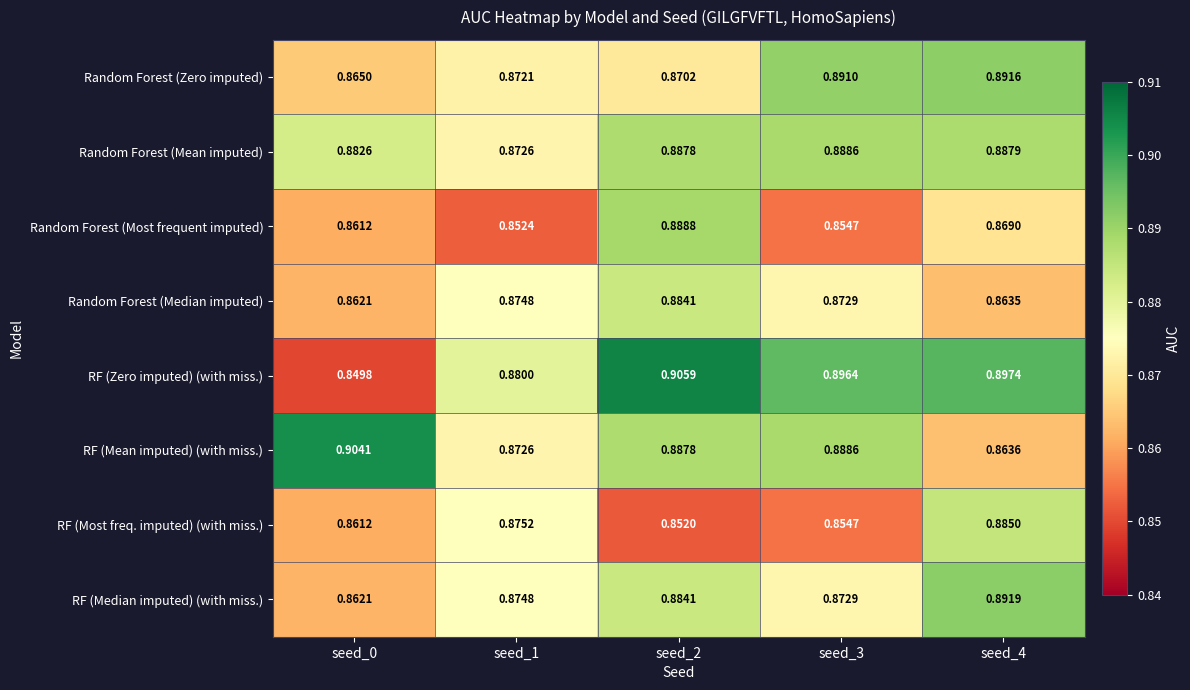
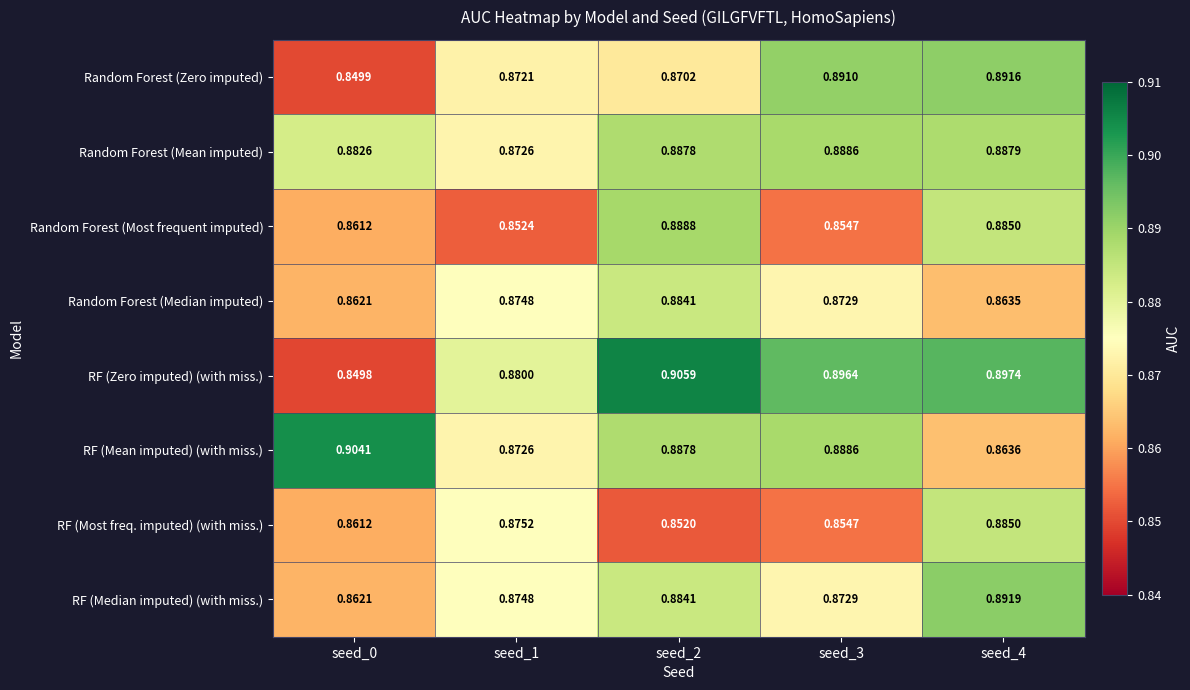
Random Forest (Zero imputed), seed_0: 0.8650 -> 0.8499
Random Forest (Most frequent imputed), seed_4: 0.8690 -> 0.8850
